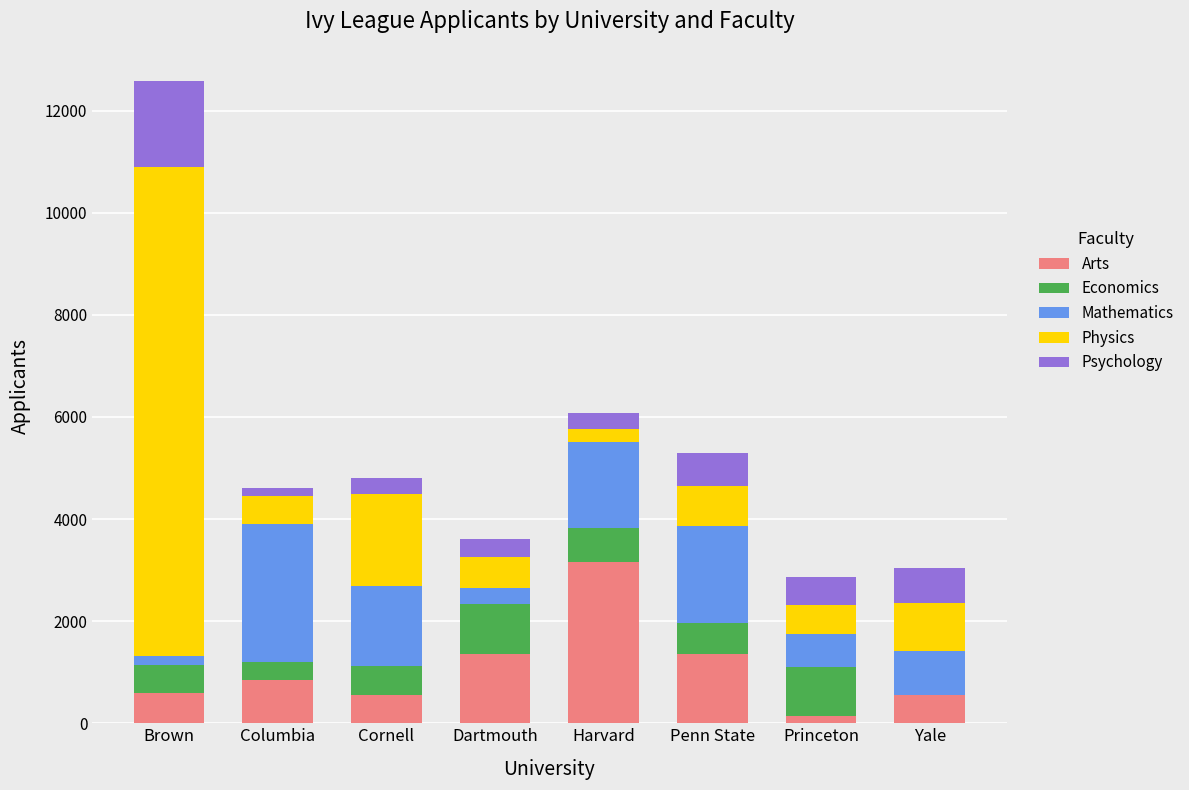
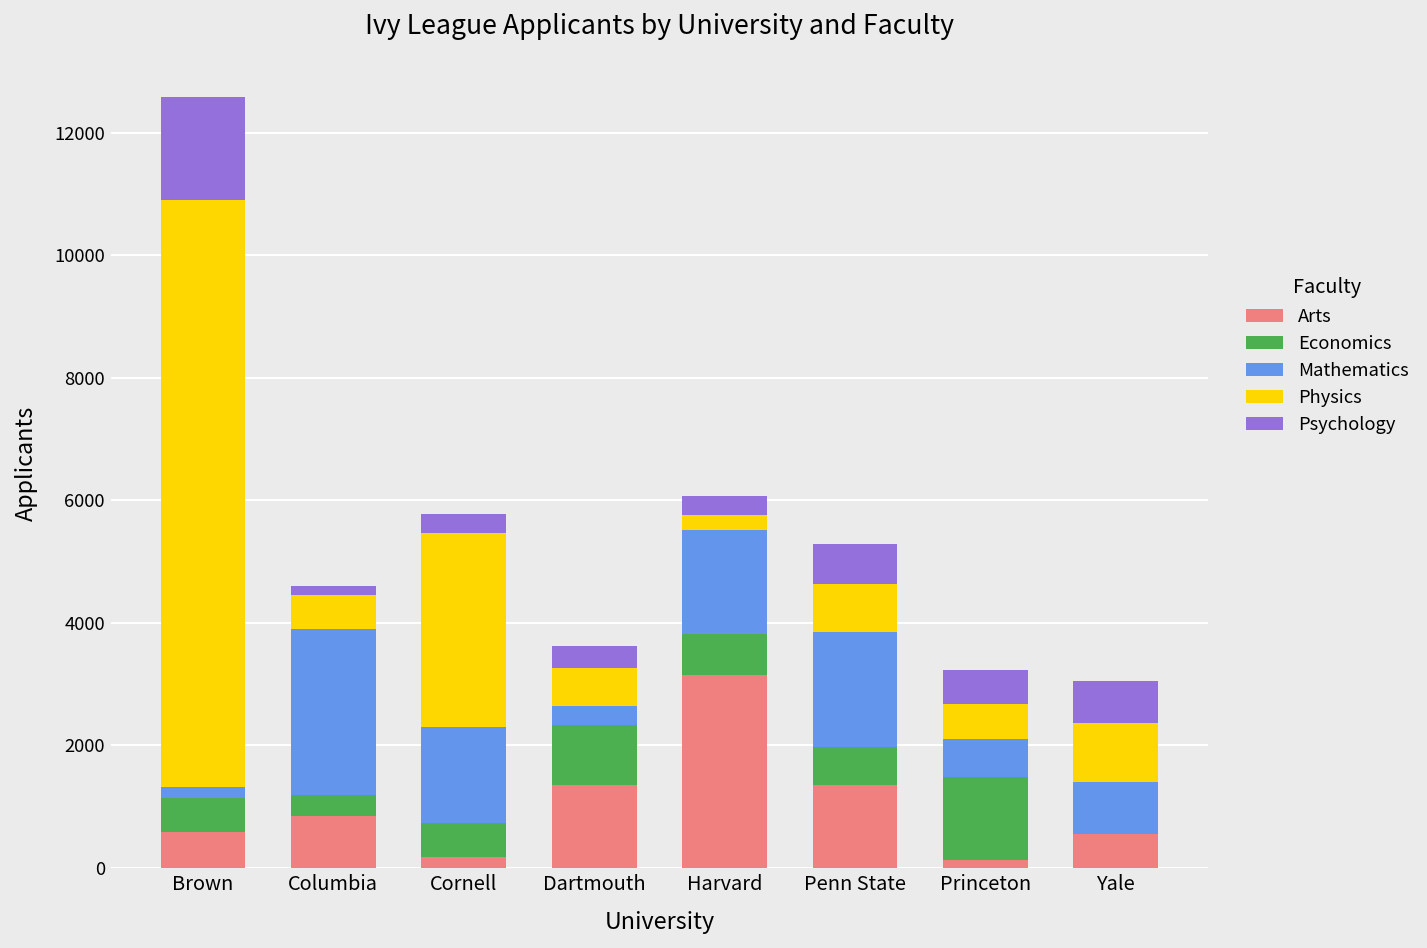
Arts, Cornell: 600 -> 200
Physics, Cornell: 1800 -> 3200
Economics, Princeton: 1000 -> 1300
